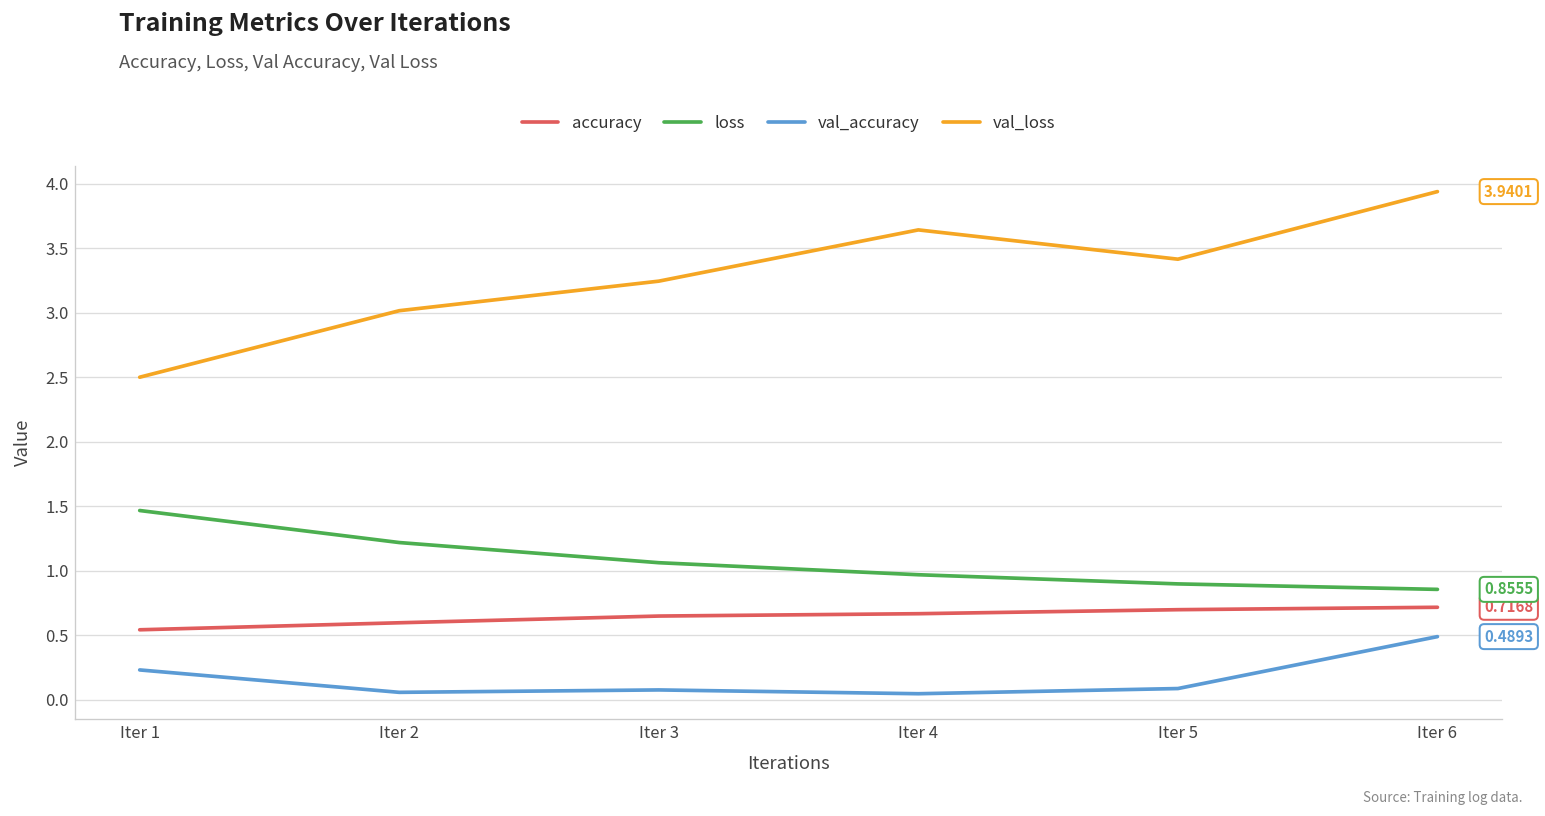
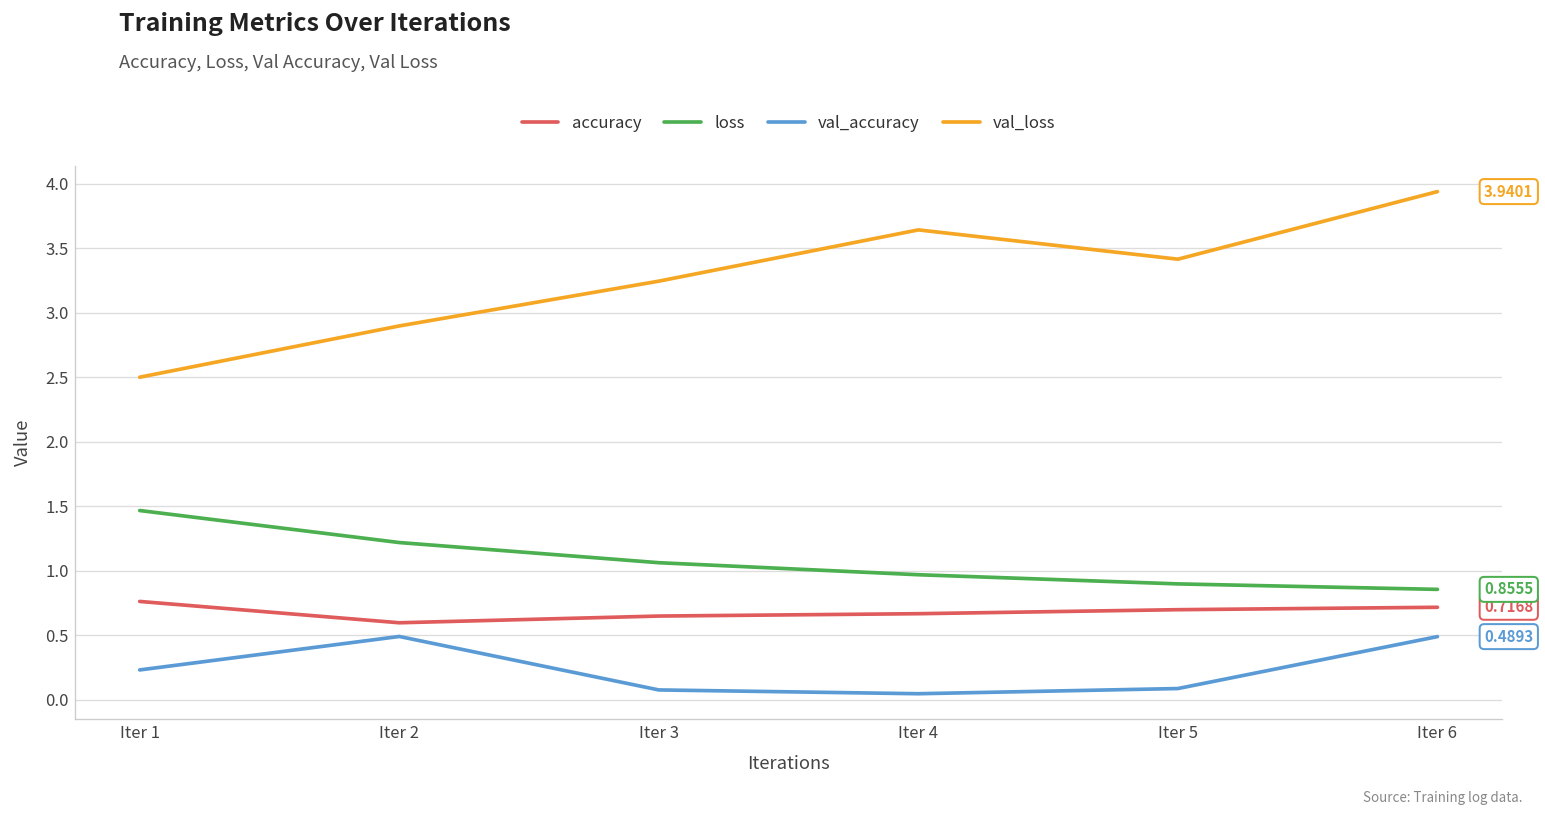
accuracy, Iter 1: 0.54 -> 0.76
val_accuracy, Iter 2: 0.06 -> 0.49
val_loss, Iter 2: 3.02 -> 2.90
